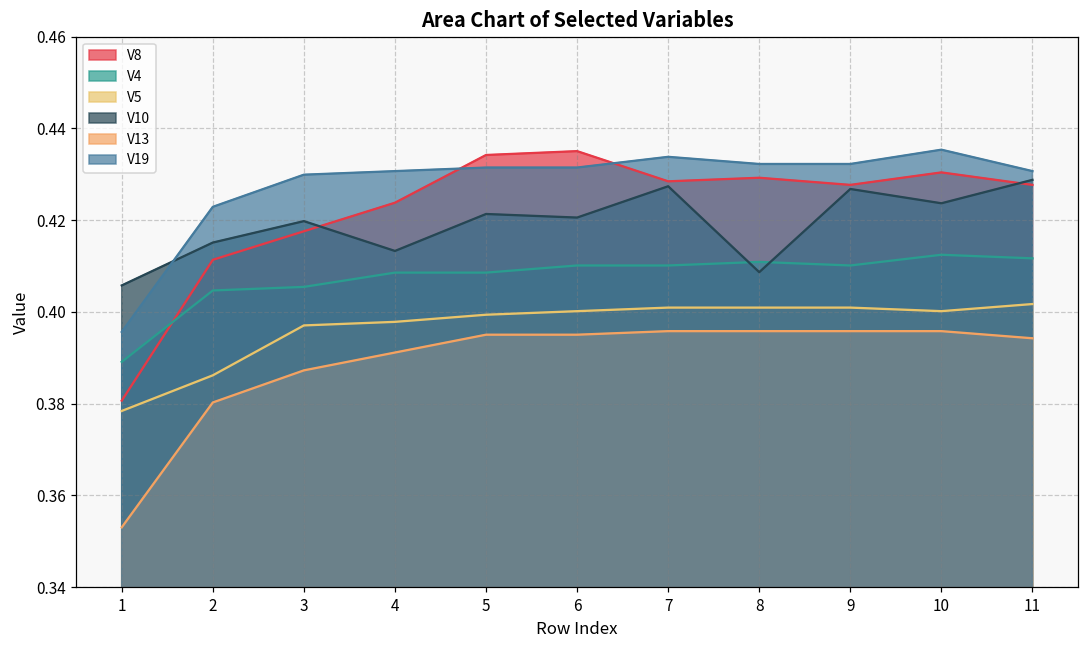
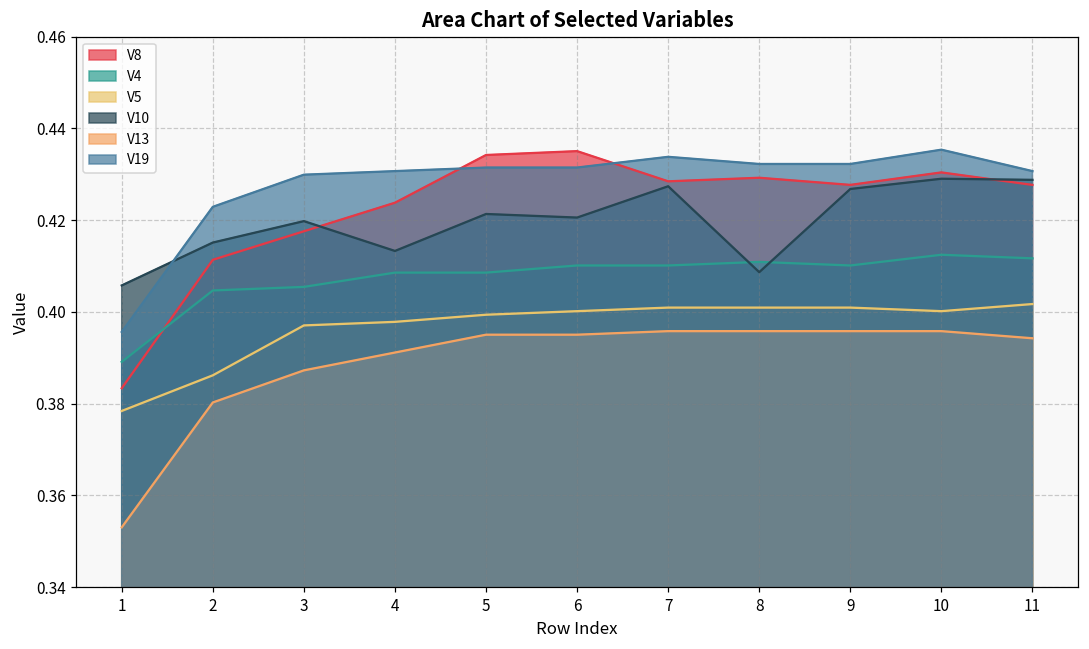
V8, 1: 0.381 -> 0.383
V10, 10: 0.424 -> 0.429
